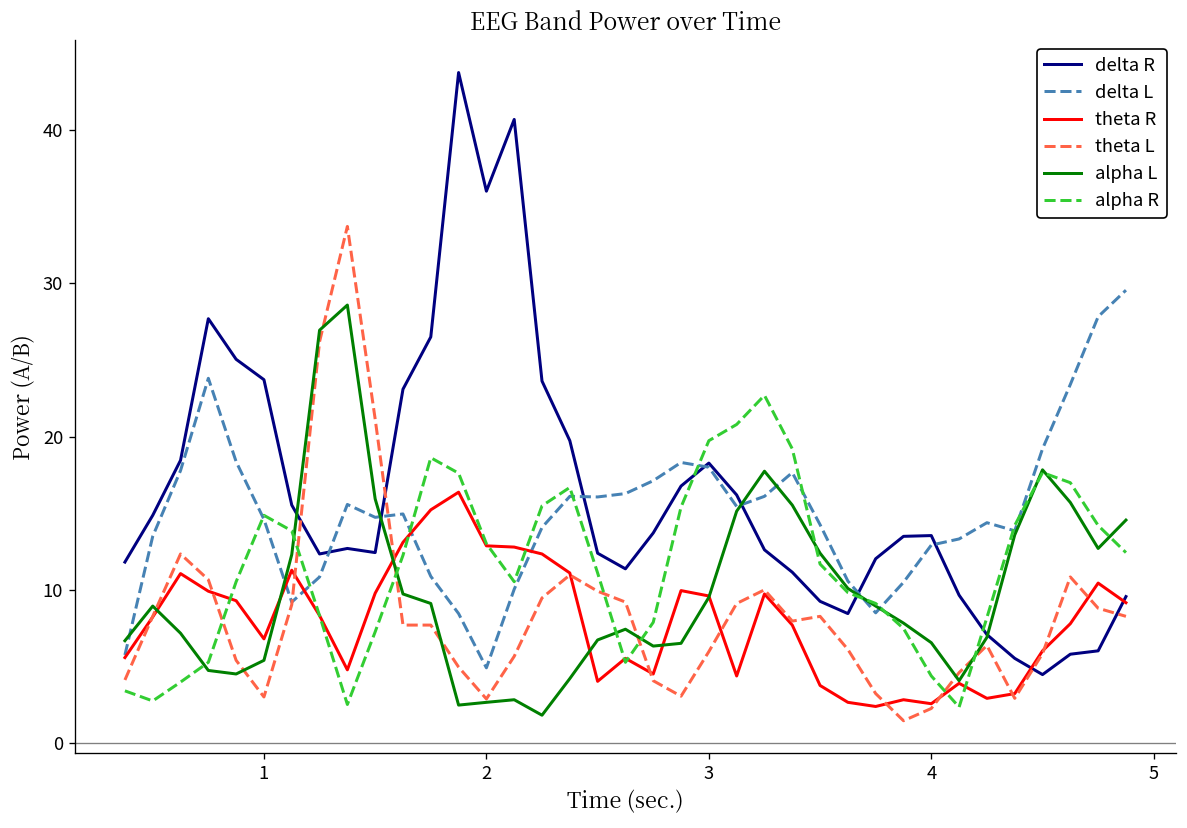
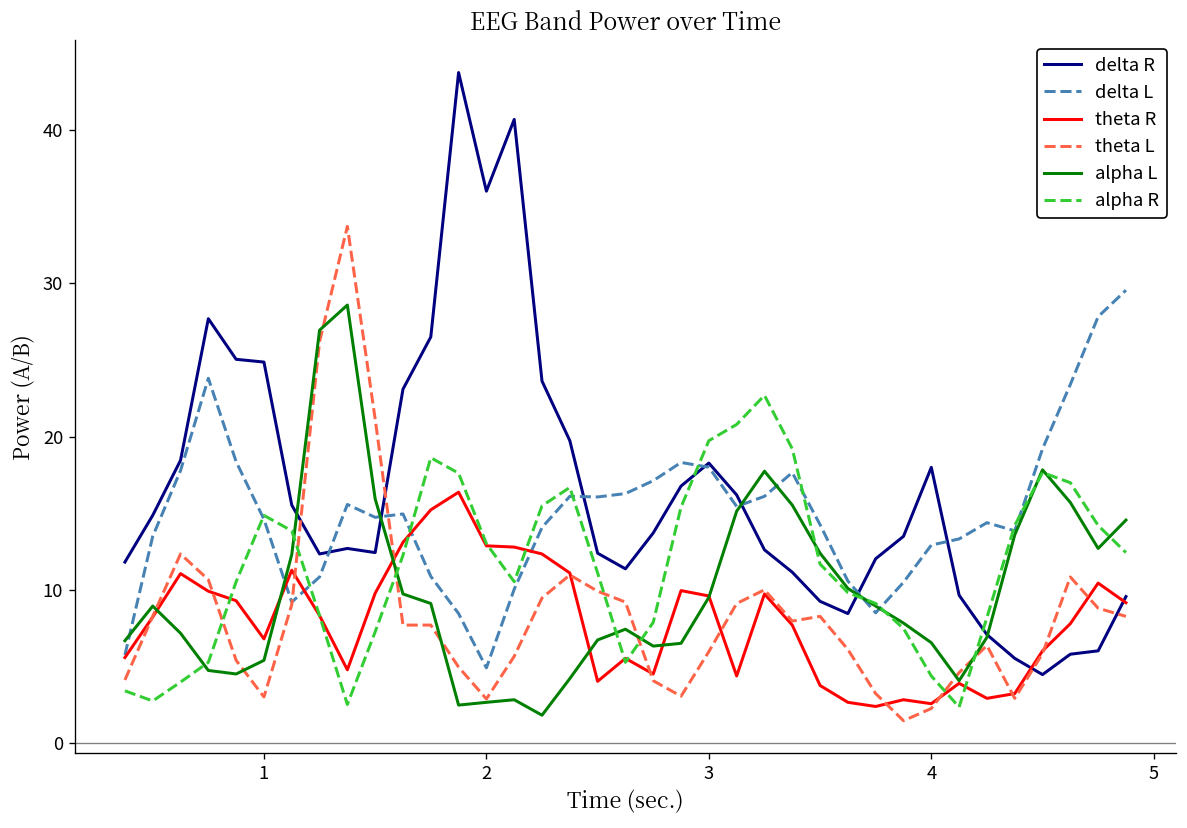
delta R, 1: 23.7 -> 24.9
delta R, 4: 13.6 -> 18.0
